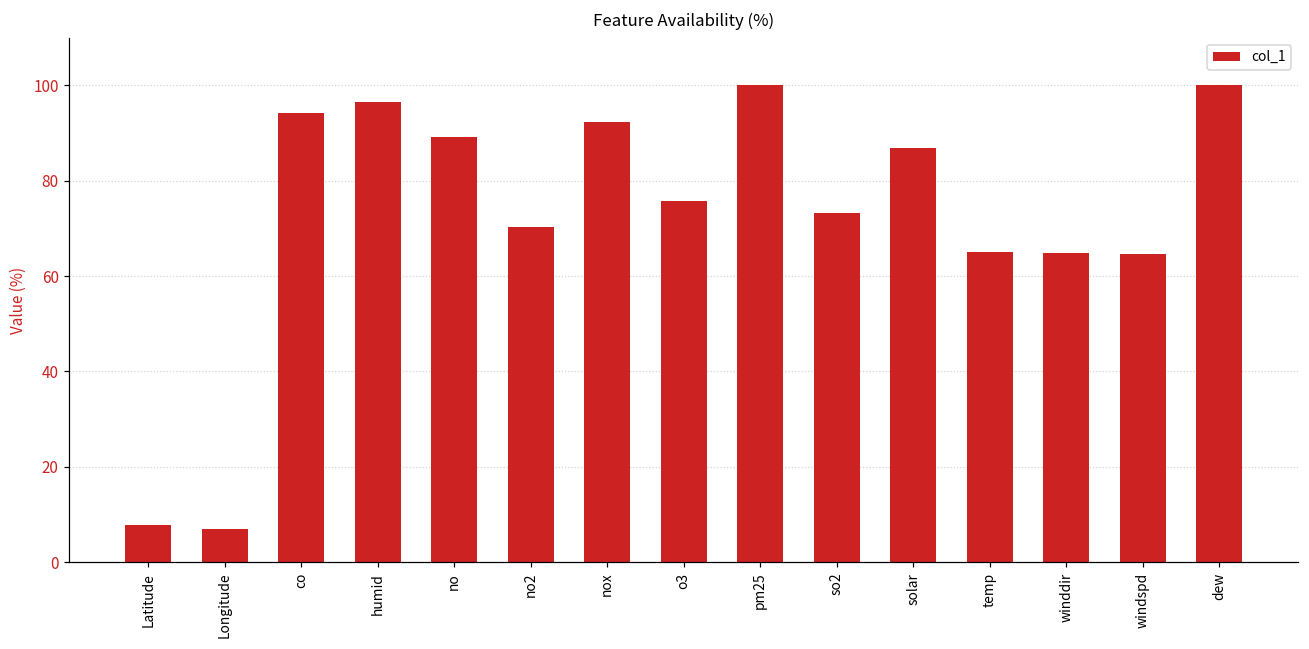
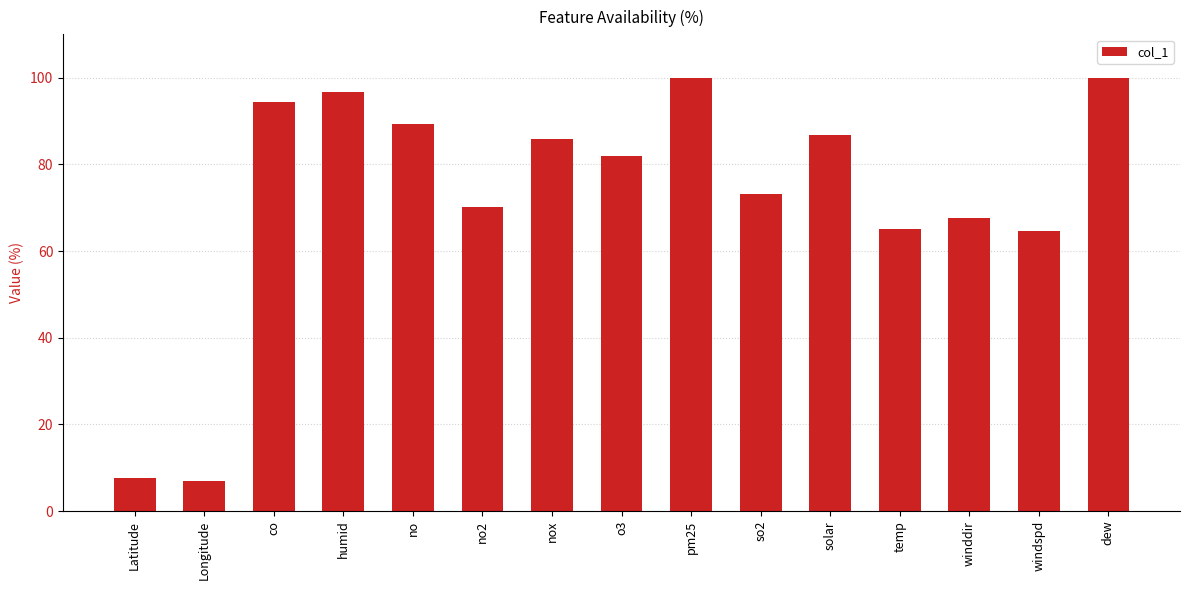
nox: 92 -> 86
o3: 76 -> 82
winddir: 65 -> 68
